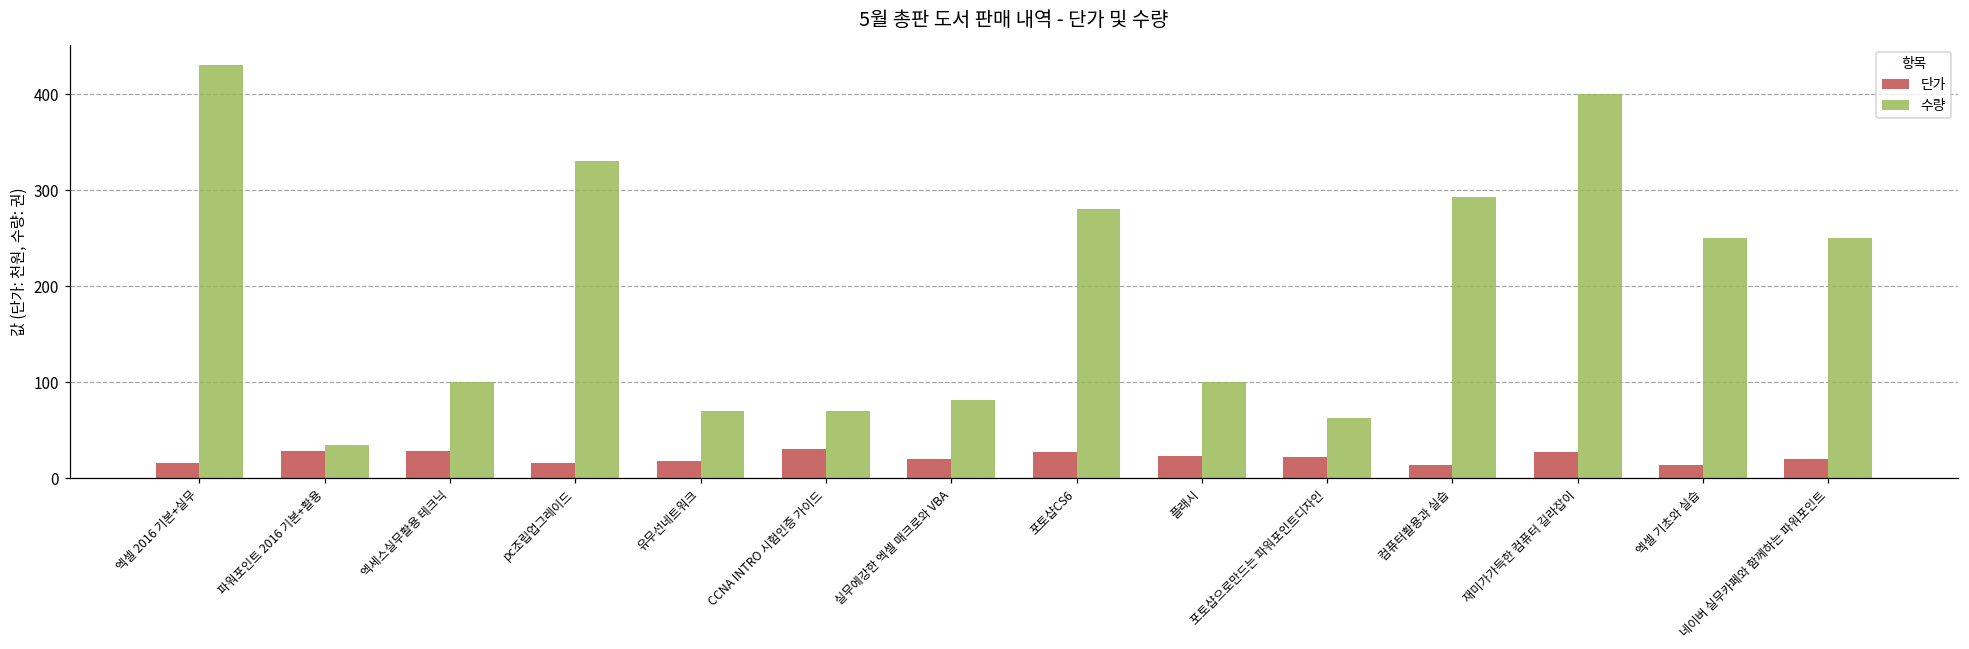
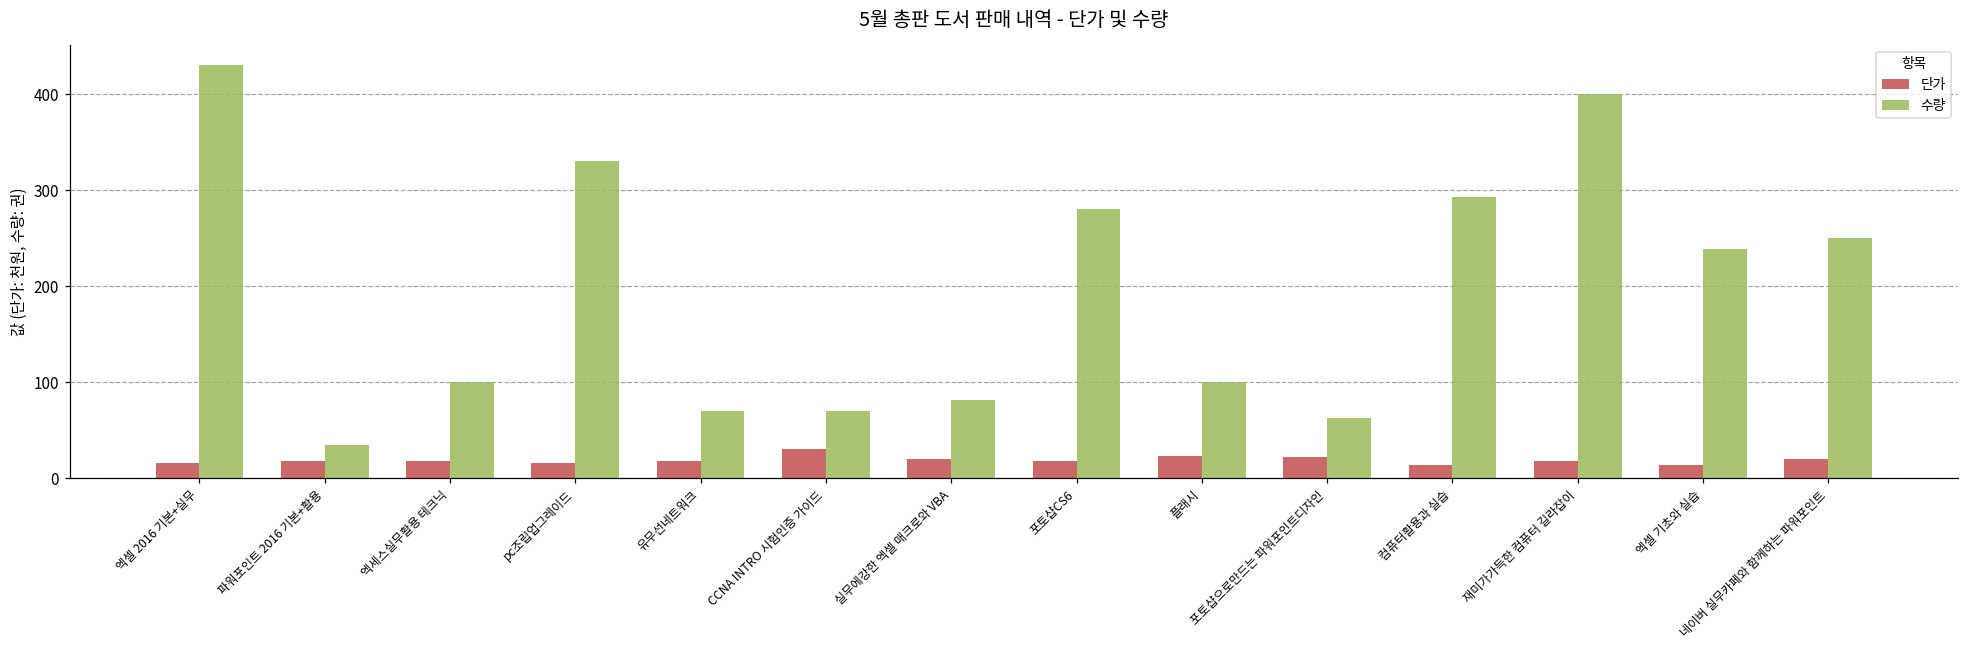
단가, 파워포인트 2016 기본+활용: 30 -> 20
단가, 엑세스실무활용 테크닉: 30 -> 20
단가, 포토샵CS6: 30 -> 20
단가, 재미가가득한 컴퓨터 길라잡이: 30 -> 20
수량, 엑셀 기초와 실습: 250 -> 240
